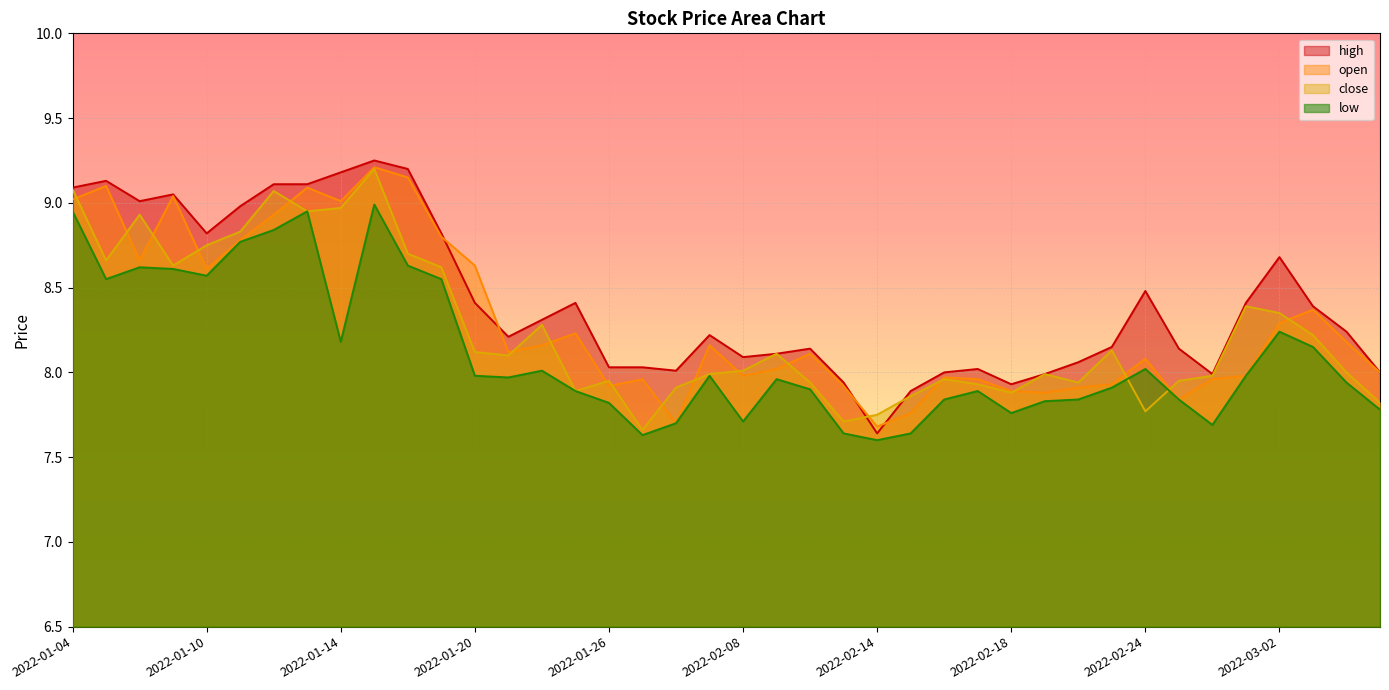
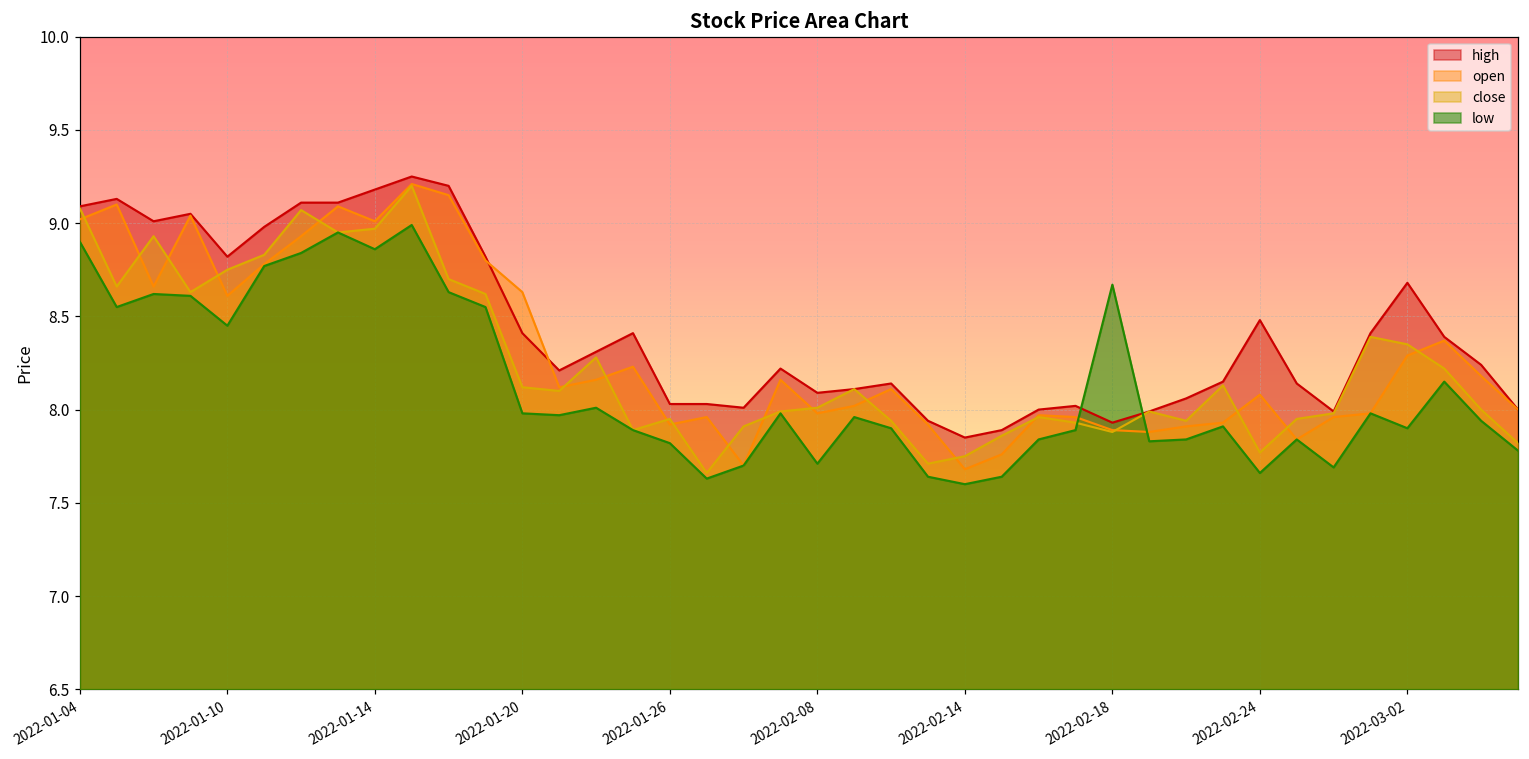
low, 2022-01-04: 8.95 -> 8.90
low, 2022-01-10: 8.57 -> 8.45
low, 2022-01-14: 8.18 -> 8.86
high, 2022-02-14: 7.64 -> 7.85
low, 2022-02-18: 7.76 -> 8.67
low, 2022-02-24: 8.02 -> 7.66
low, 2022-03-02: 8.24 -> 7.90
